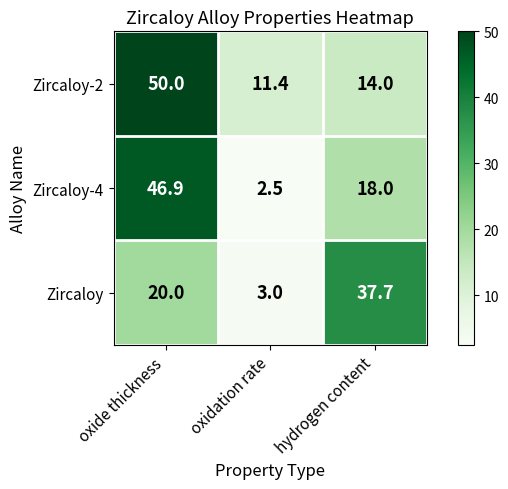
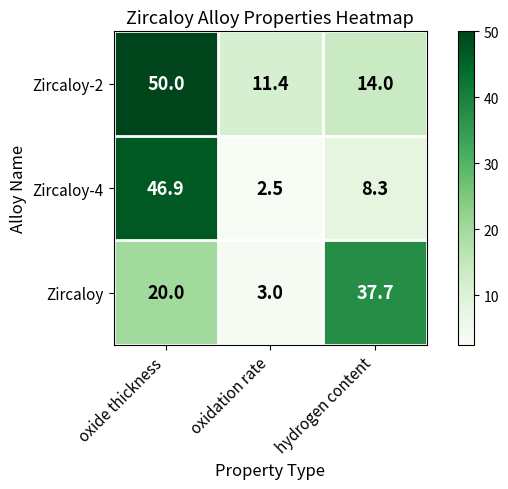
Zircaloy-4, hydrogen content: 18.0 -> 8.3
